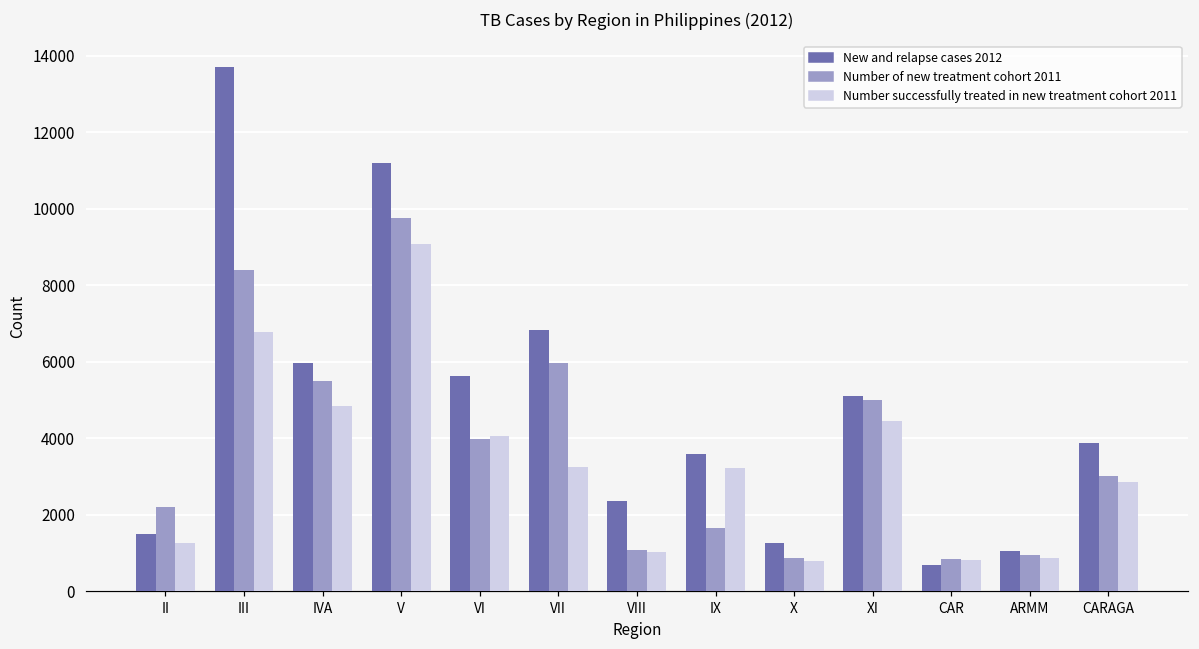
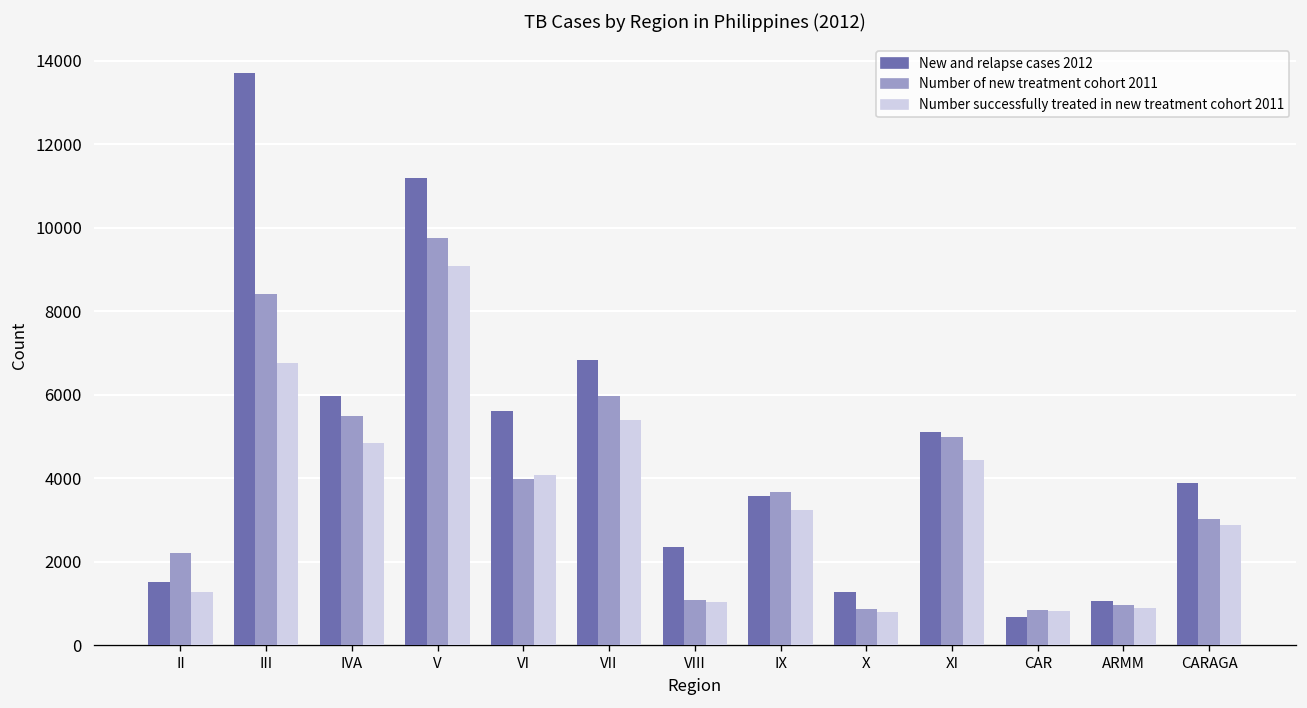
Number successfully treated in new treatment cohort 2011, VII: 3300 -> 5400
Number of new treatment cohort 2011, IX: 1700 -> 3700
